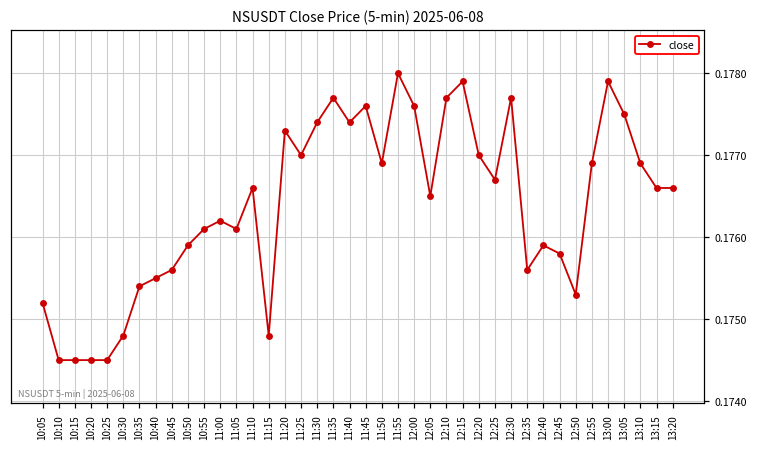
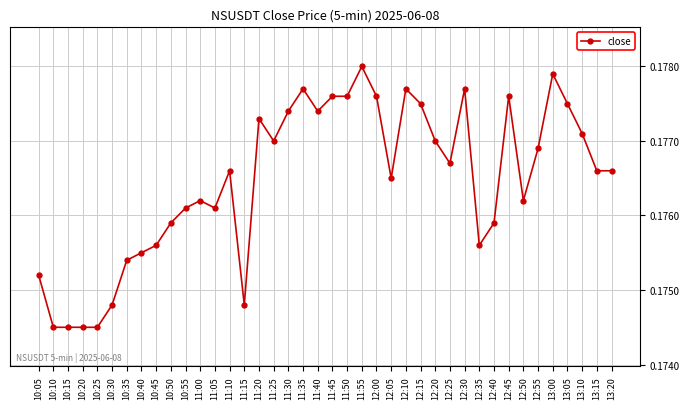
11:50: 0.1769 -> 0.1776
12:15: 0.1779 -> 0.1775
12:45: 0.1758 -> 0.1776
12:50: 0.1753 -> 0.1762
13:10: 0.1769 -> 0.1771
